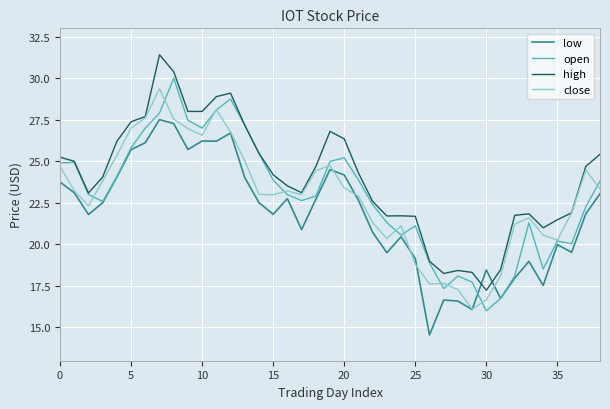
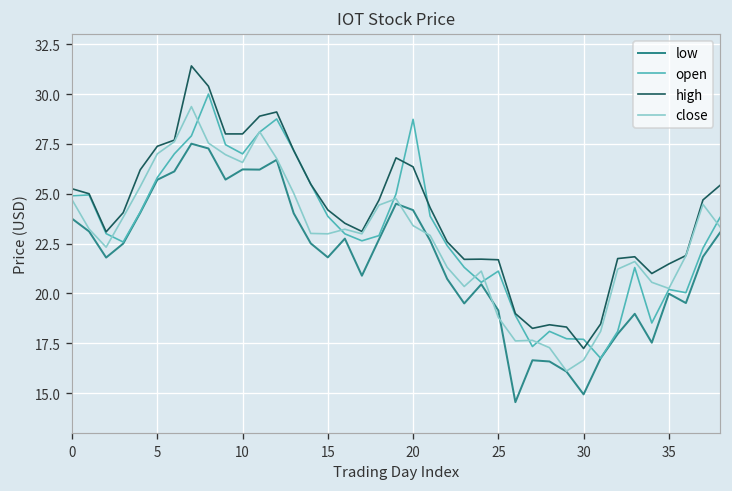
open, 20: 25.2 -> 28.7
low, 30: 18.5 -> 14.9
open, 30: 16.0 -> 17.7
